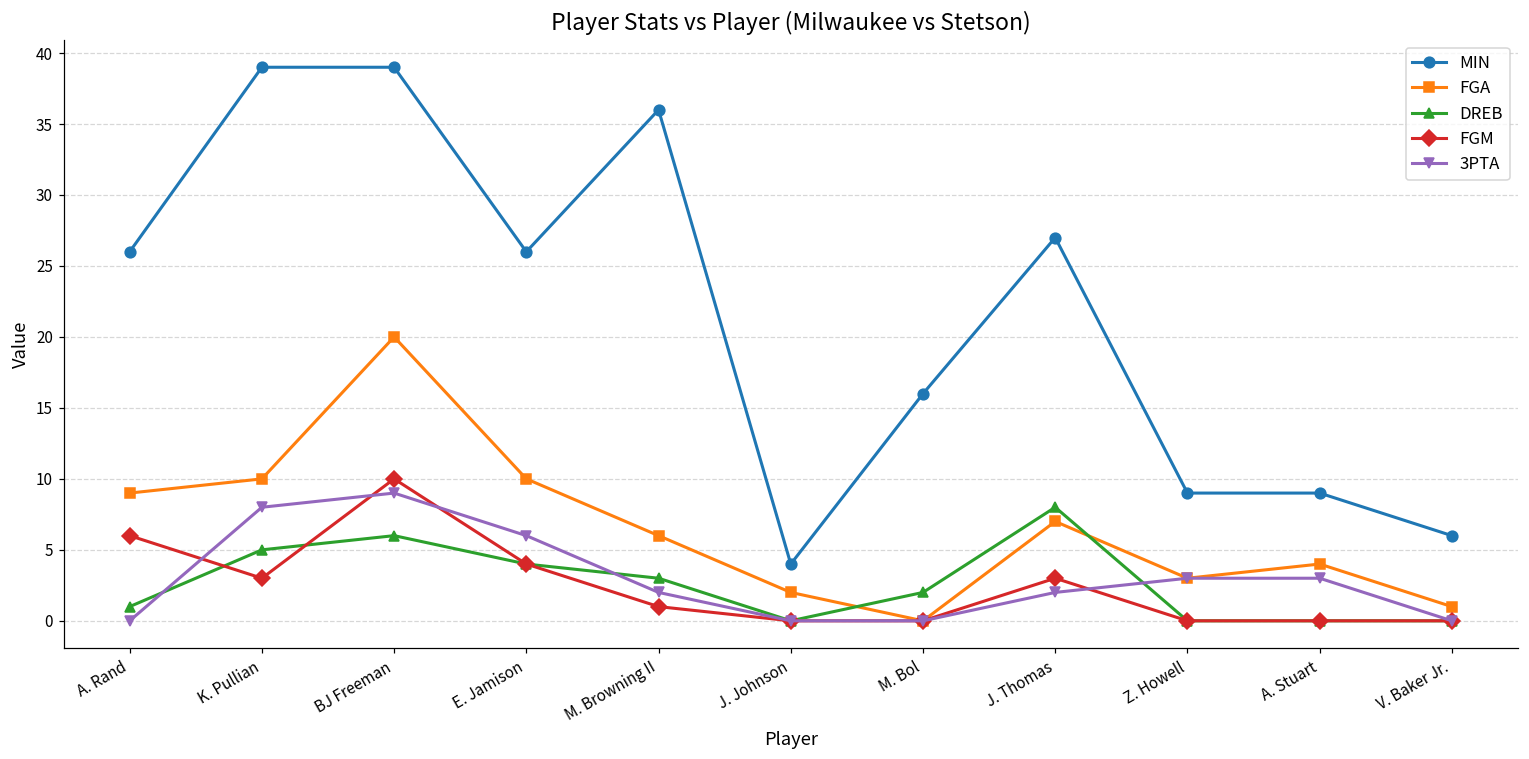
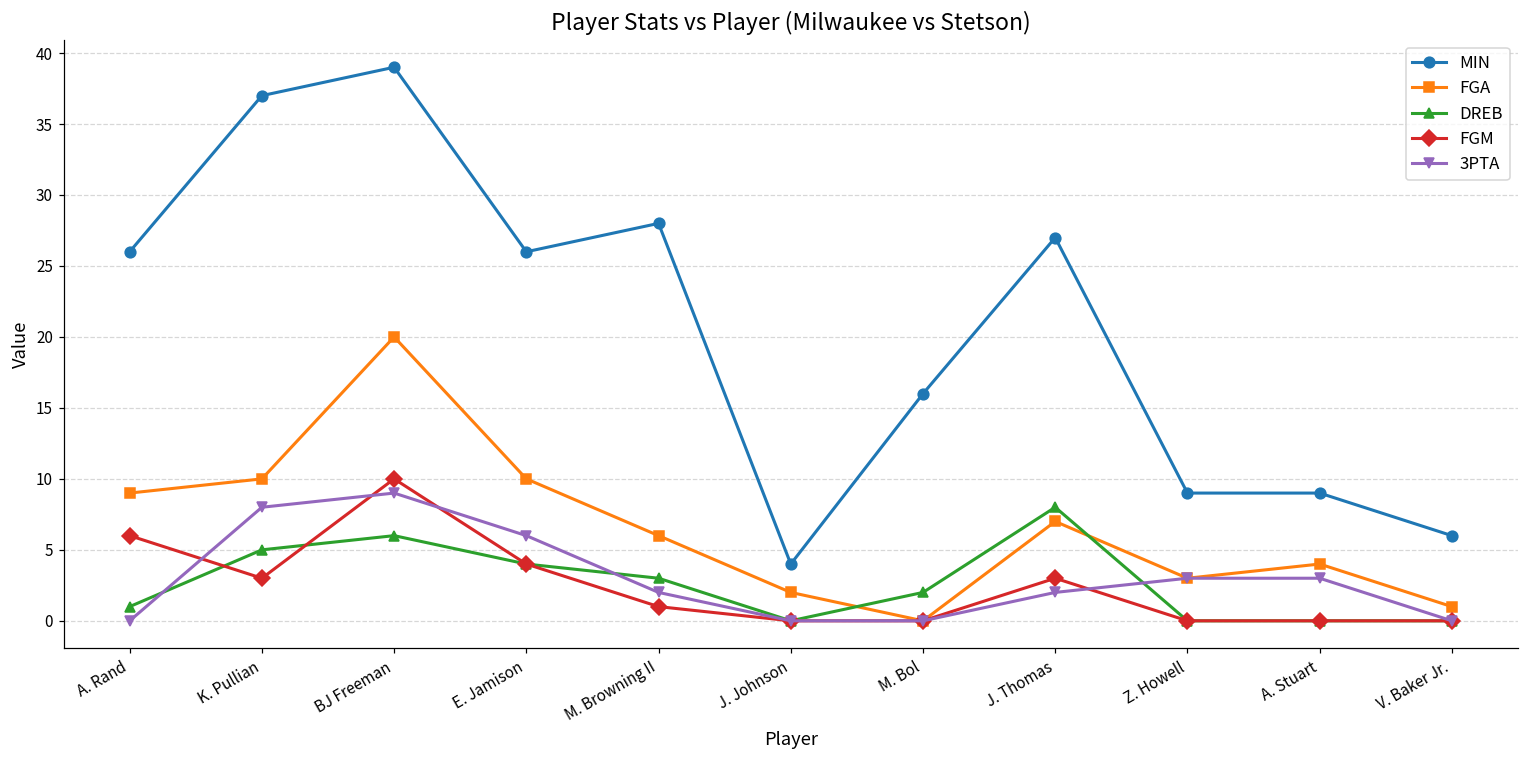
MIN, K. Pullian: 39 -> 37
MIN, M. Browning II: 36 -> 28
